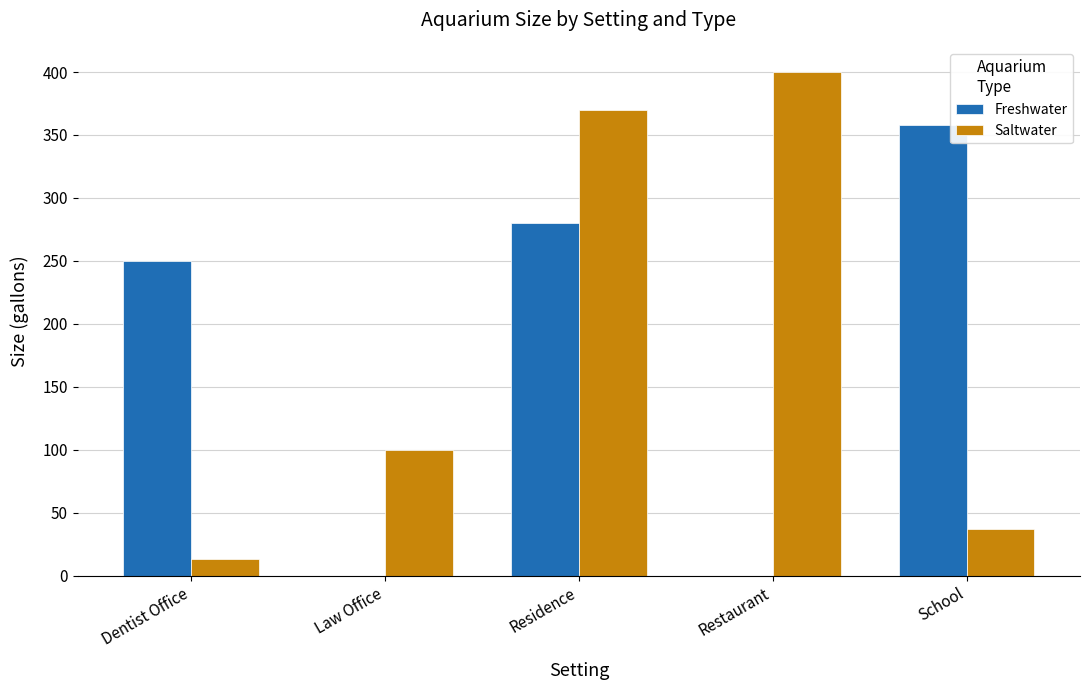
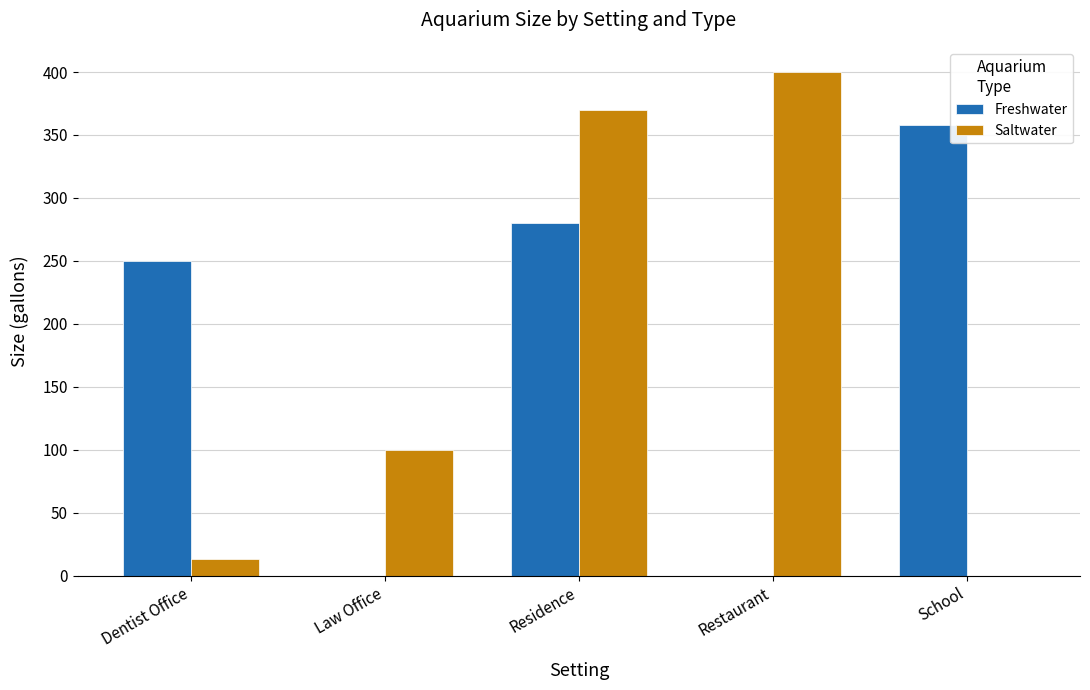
Saltwater, School: 37 -> 0
